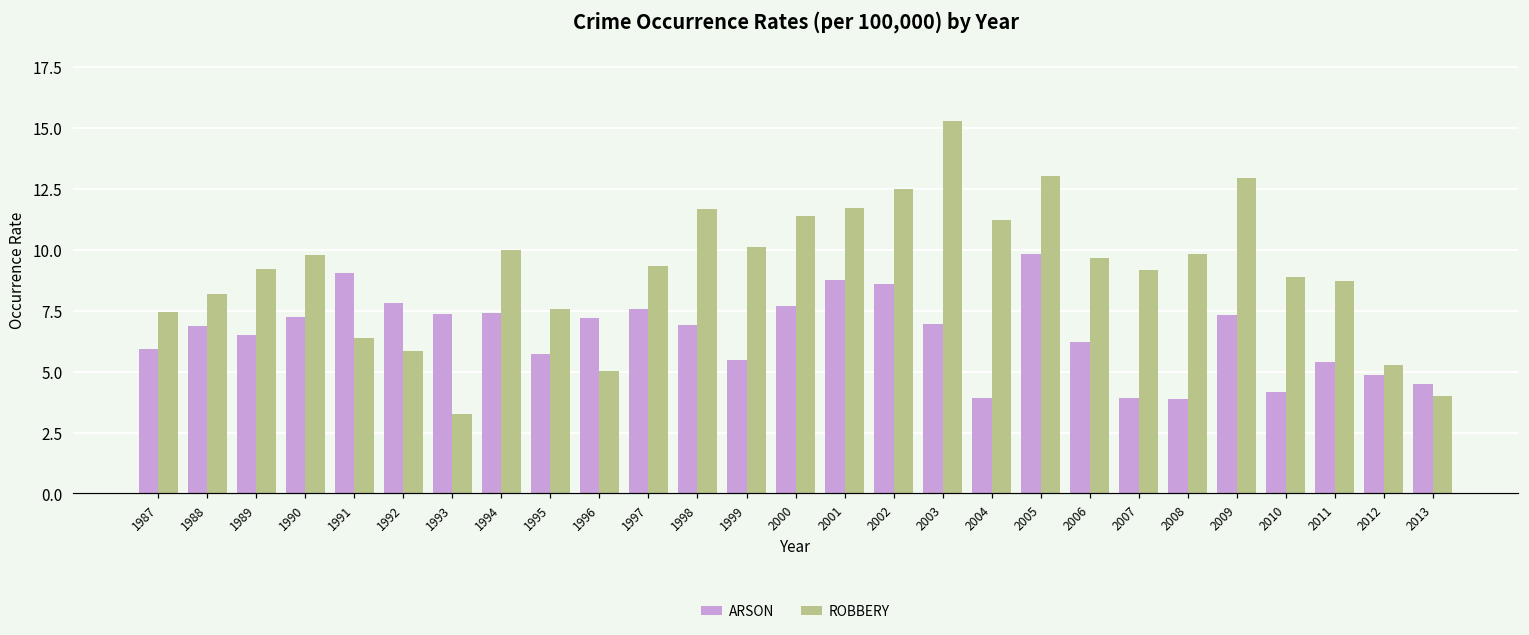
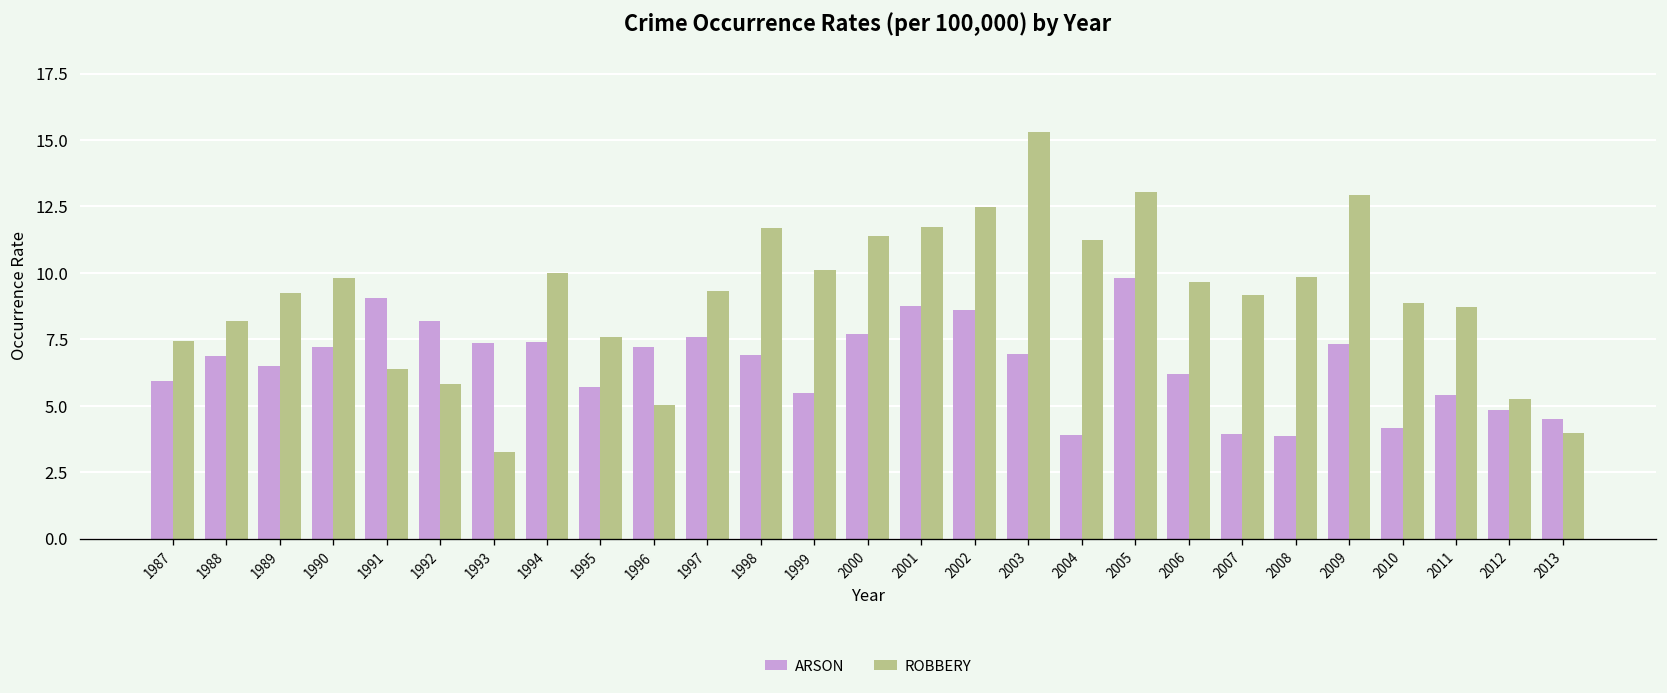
ARSON, 1992: 7.8 -> 8.2
